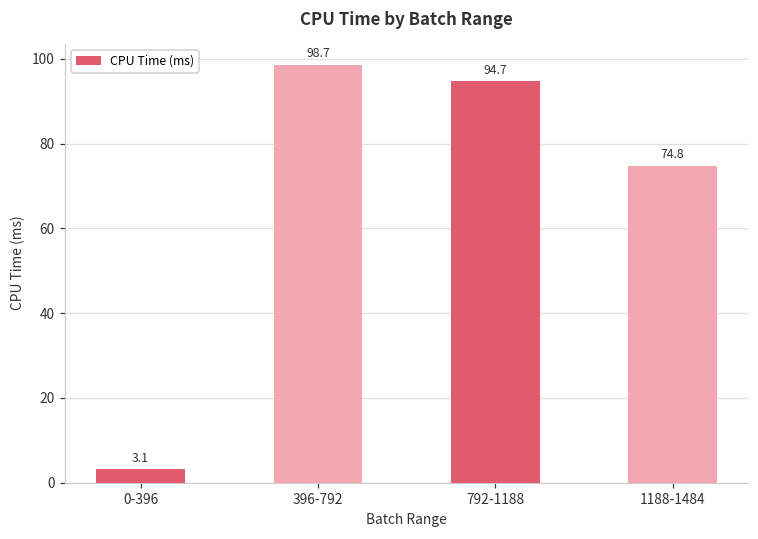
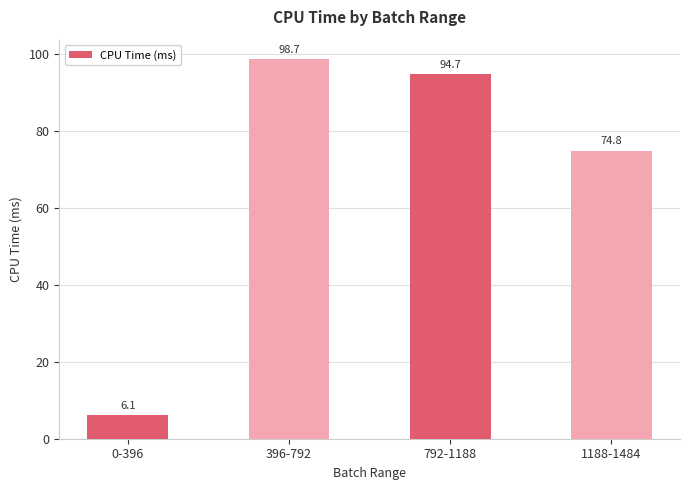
0-396: 3.1 -> 6.1
